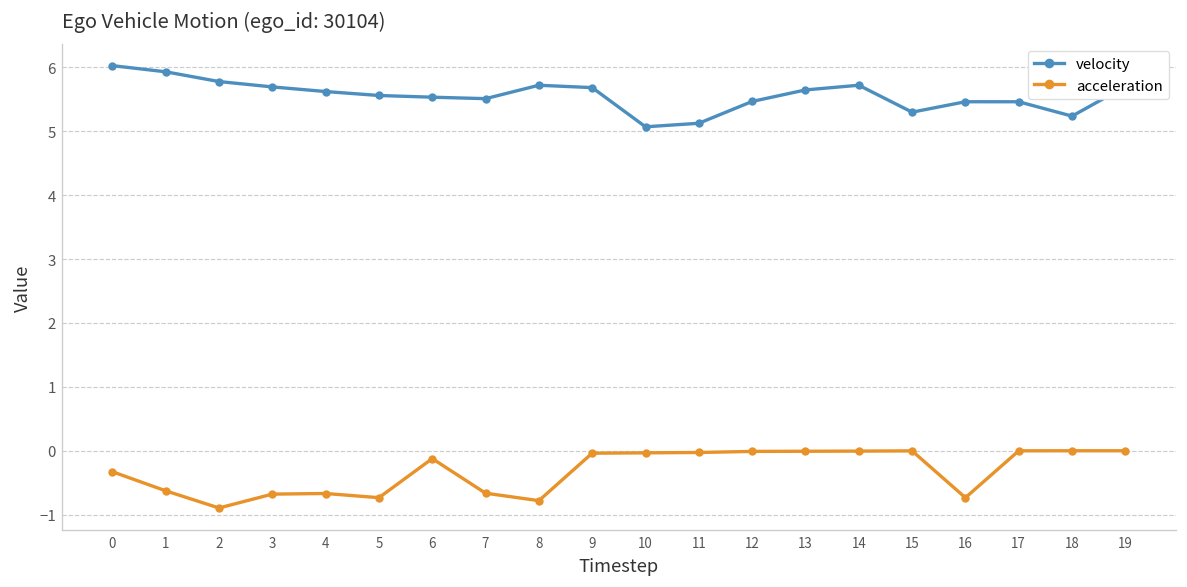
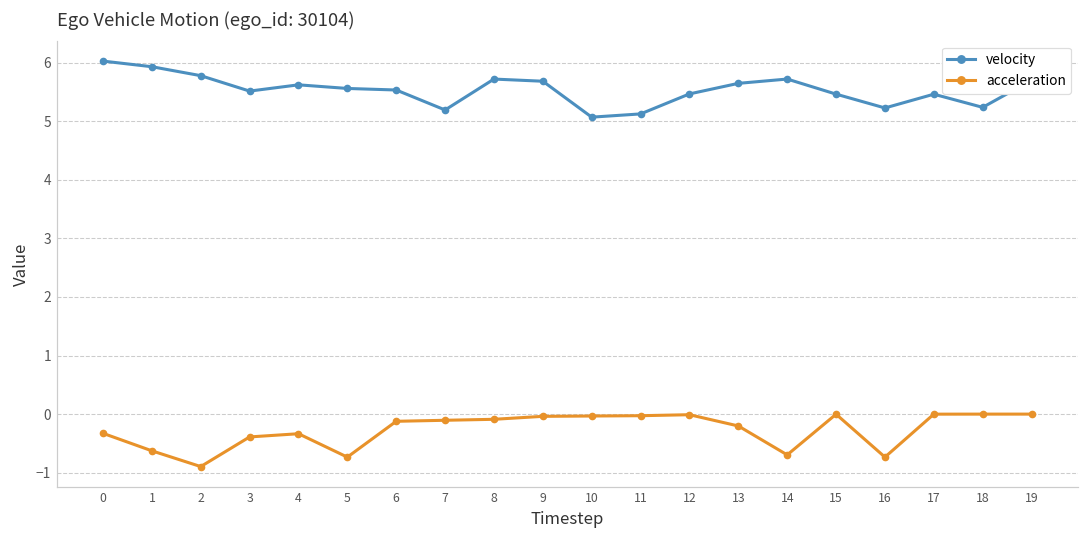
velocity, 3: 5.7 -> 5.5
acceleration, 3: -0.7 -> -0.4
acceleration, 4: -0.7 -> -0.3
velocity, 7: 5.5 -> 5.2
acceleration, 7: -0.7 -> -0.1
acceleration, 8: -0.8 -> -0.1
acceleration, 13: 0.0 -> -0.2
acceleration, 14: 0.0 -> -0.7
velocity, 15: 5.3 -> 5.5
velocity, 16: 5.5 -> 5.2
